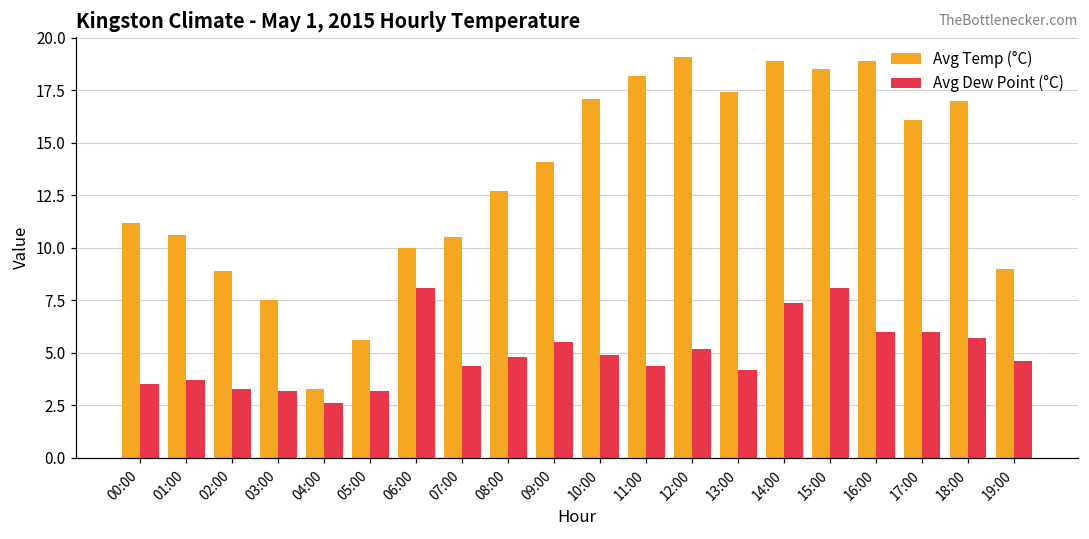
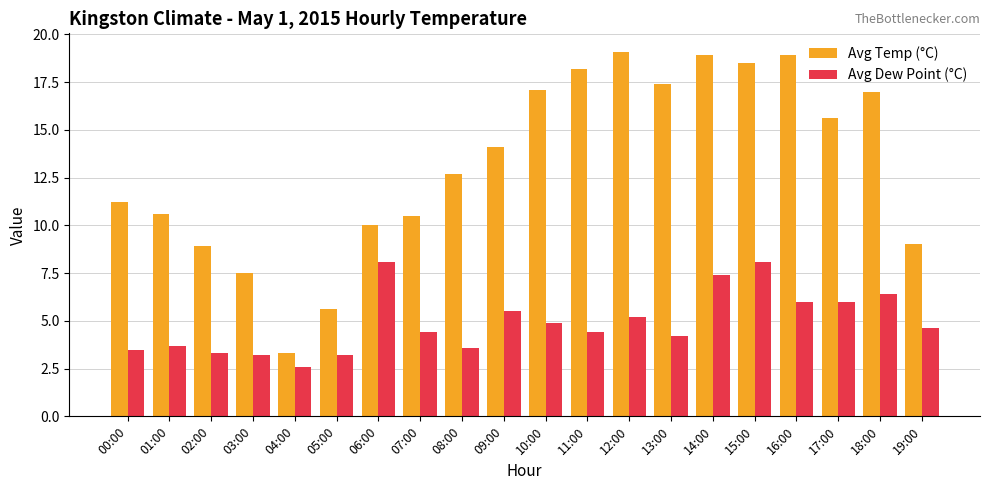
Avg Dew Point (°C), 08:00: 4.8 -> 3.6
Avg Temp (°C), 17:00: 16.1 -> 15.6
Avg Dew Point (°C), 18:00: 5.7 -> 6.4
